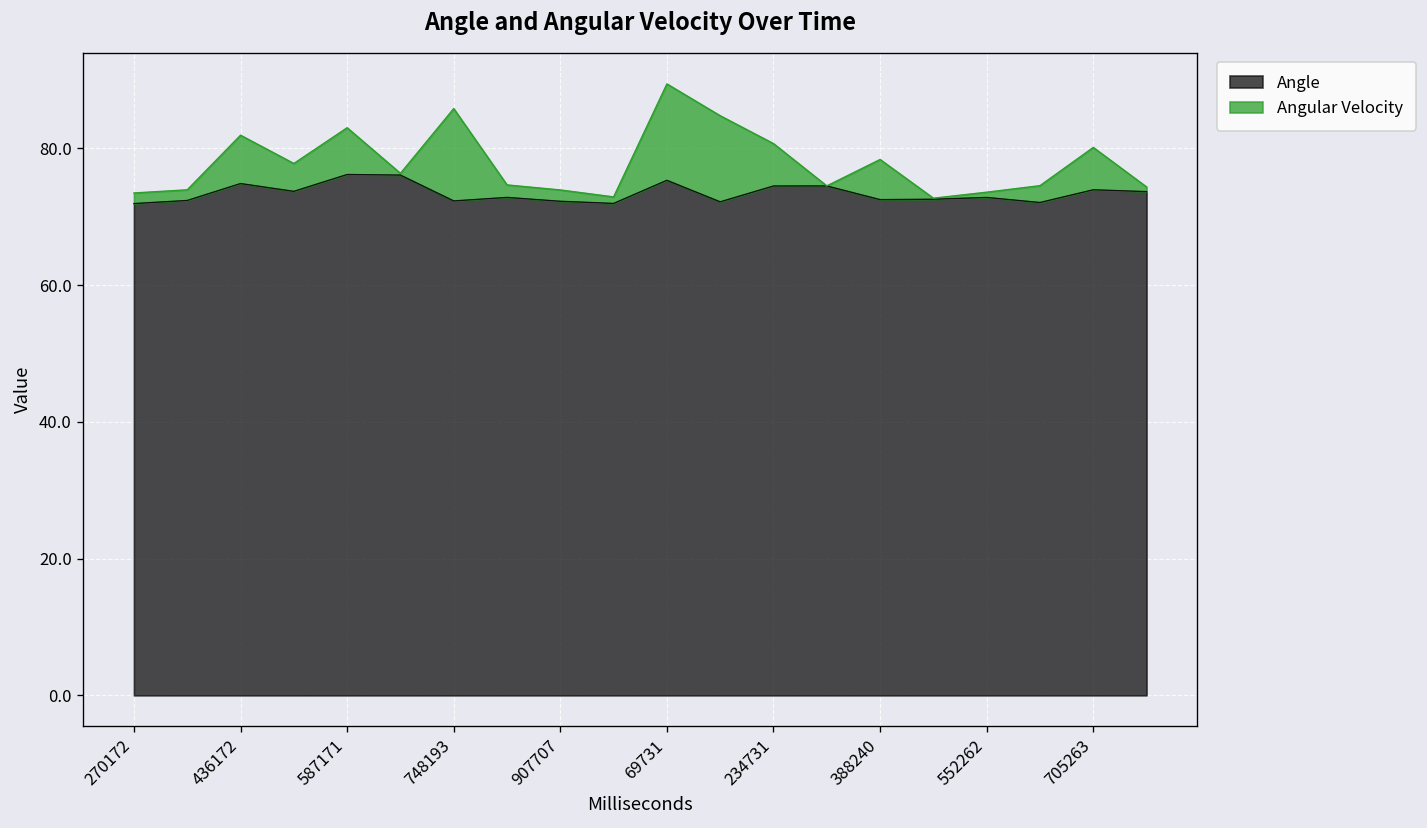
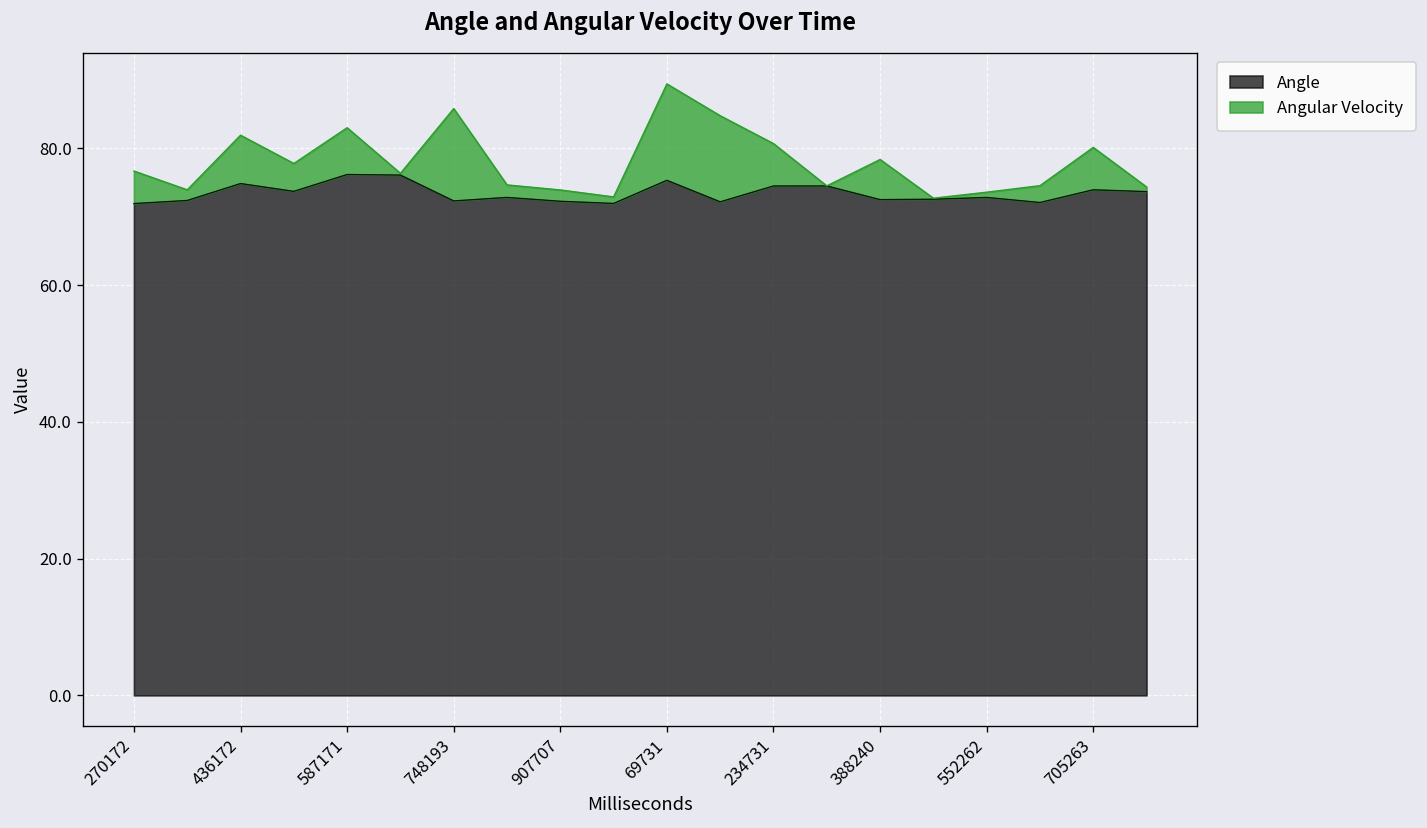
Angular Velocity, 270172: 2 -> 5
